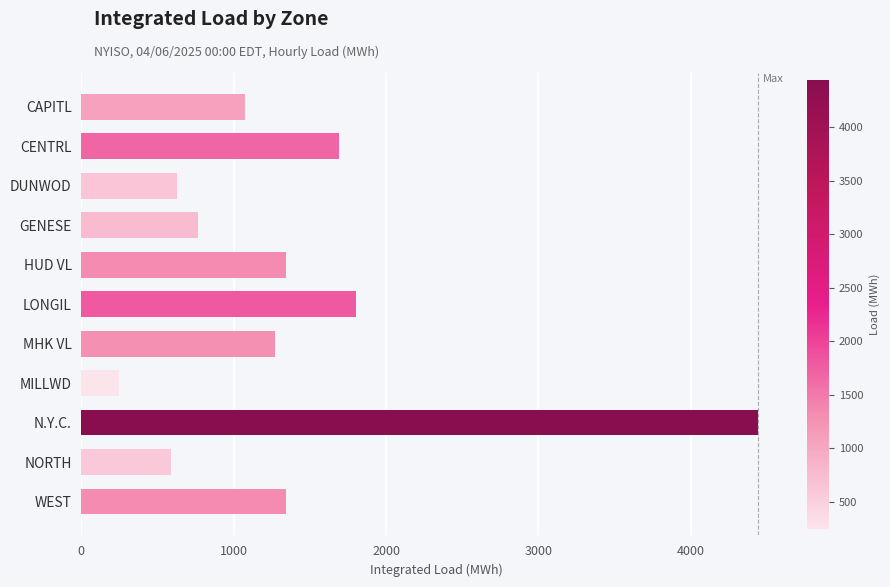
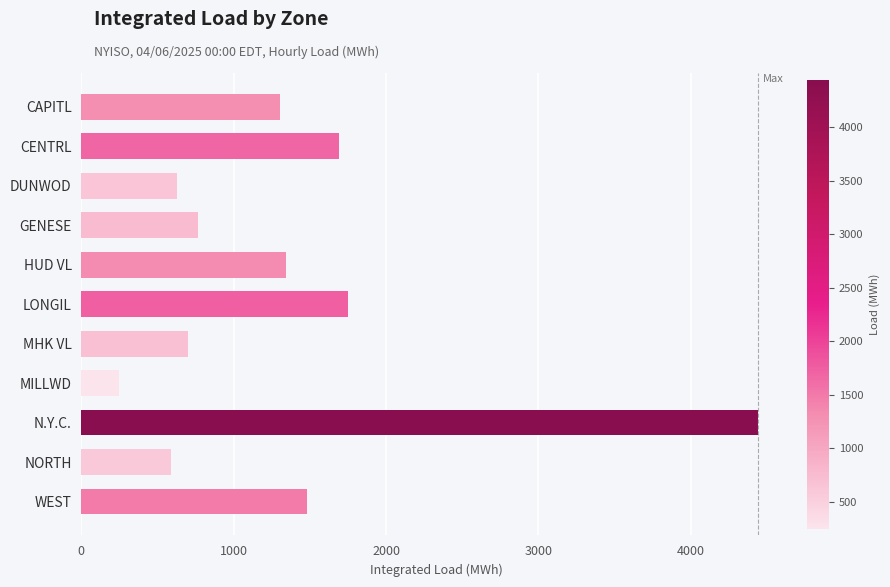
CAPITL: 1070 -> 1300
LONGIL: 1800 -> 1750
MHK VL: 1270 -> 700
WEST: 1340 -> 1480
